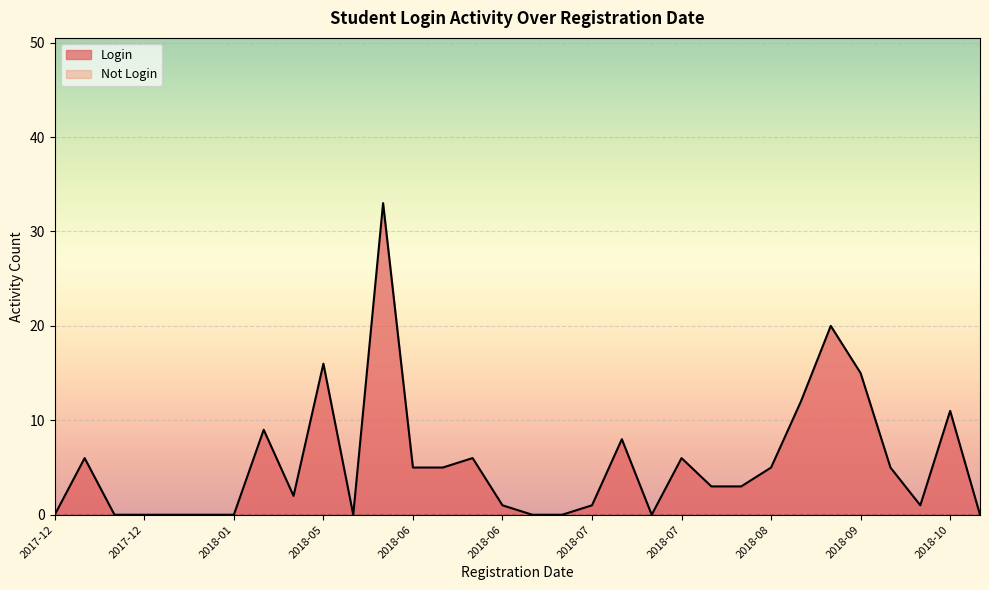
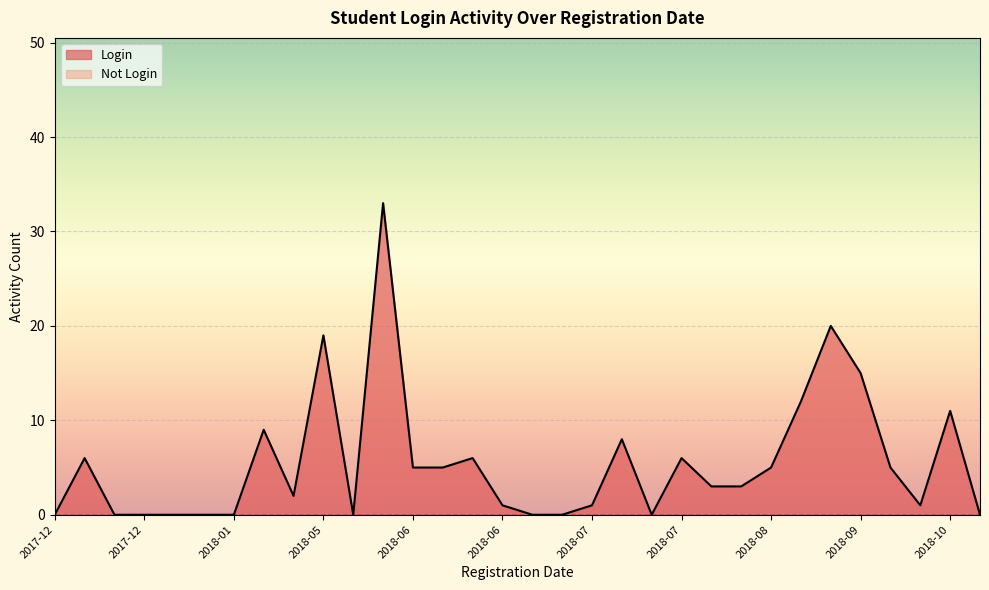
Login, 2018-05: 16 -> 19
